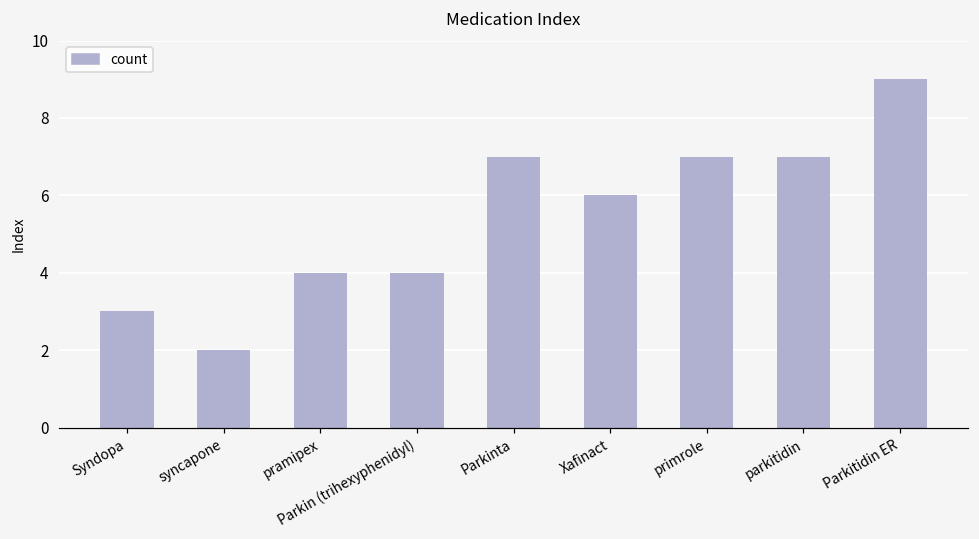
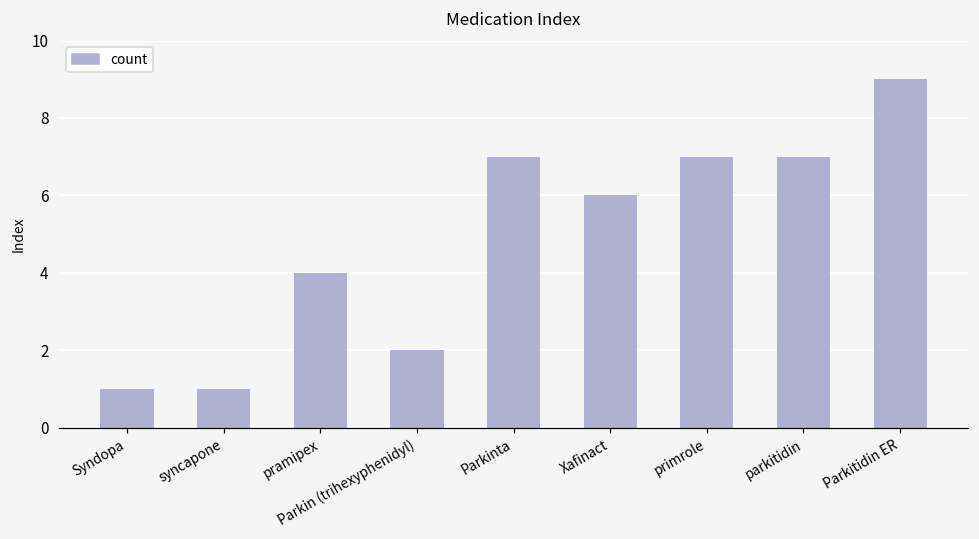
Syndopa: 3 -> 1
syncapone: 2 -> 1
Parkin (trihexyphenidyl): 4 -> 2
